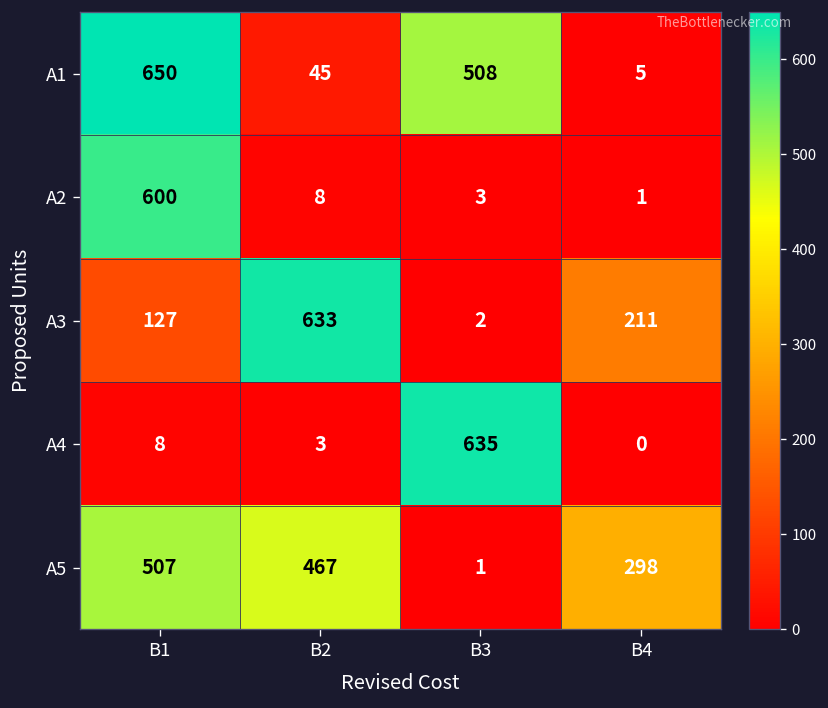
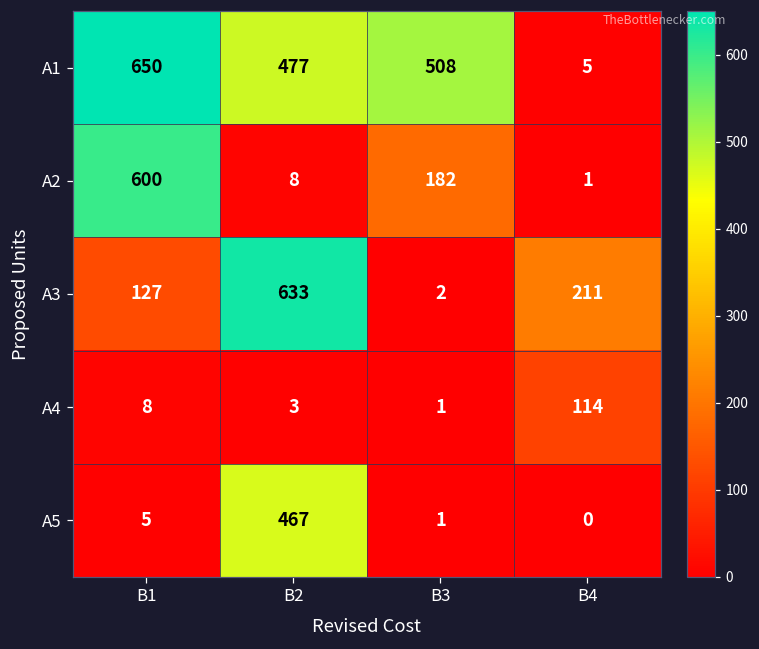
A1, B2: 45 -> 477
A2, B3: 3 -> 182
A4, B3: 635 -> 1
A4, B4: 0 -> 114
A5, B1: 507 -> 5
A5, B4: 298 -> 0
